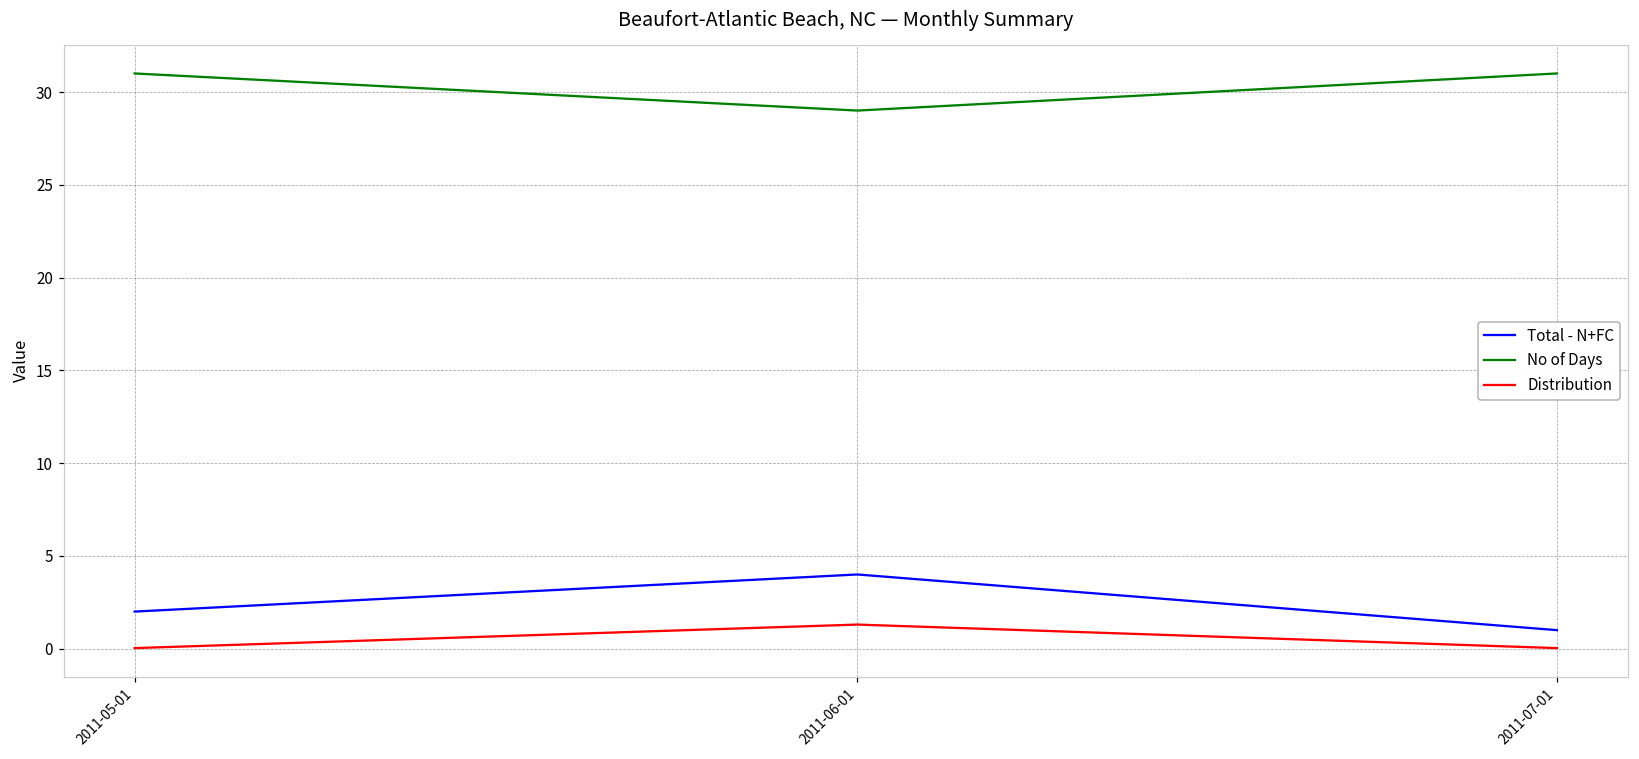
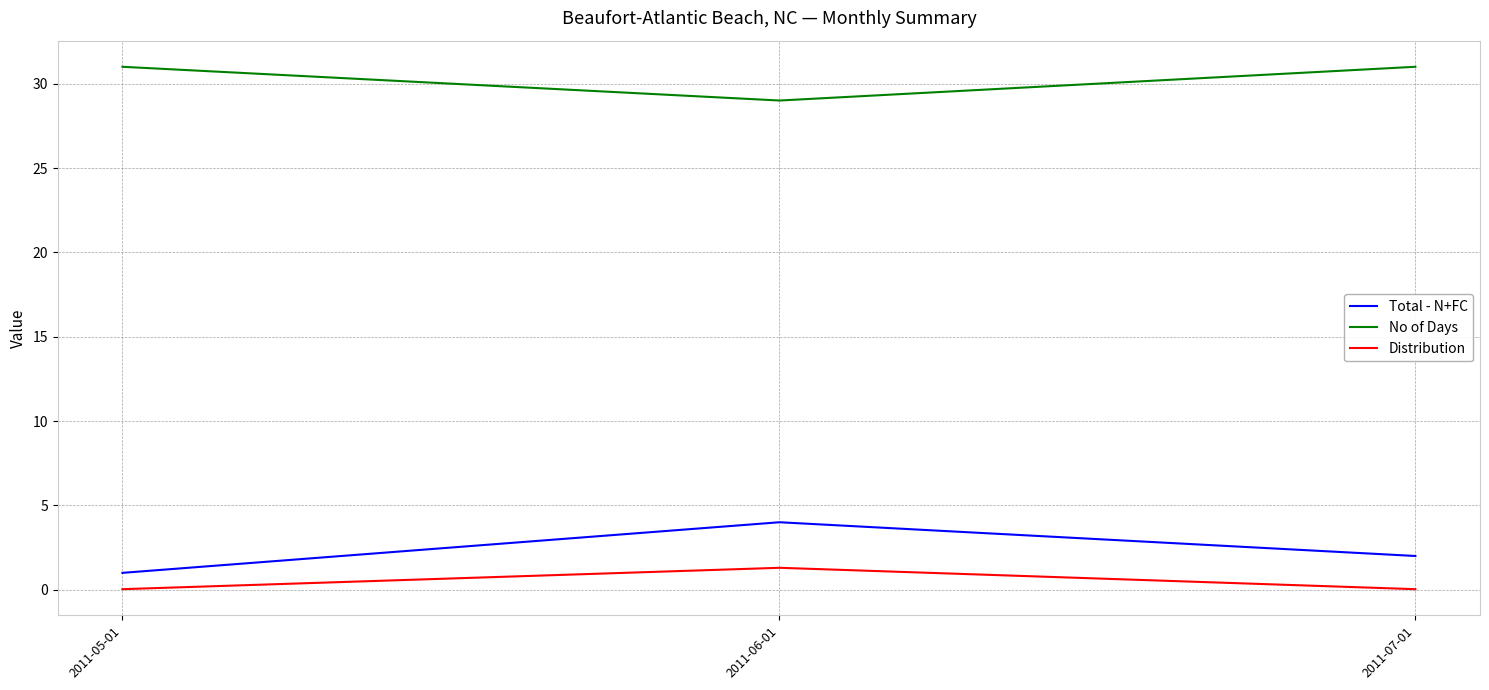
Total - N+FC, 2011-05-01: 2 -> 1
Total - N+FC, 2011-07-01: 1 -> 2
